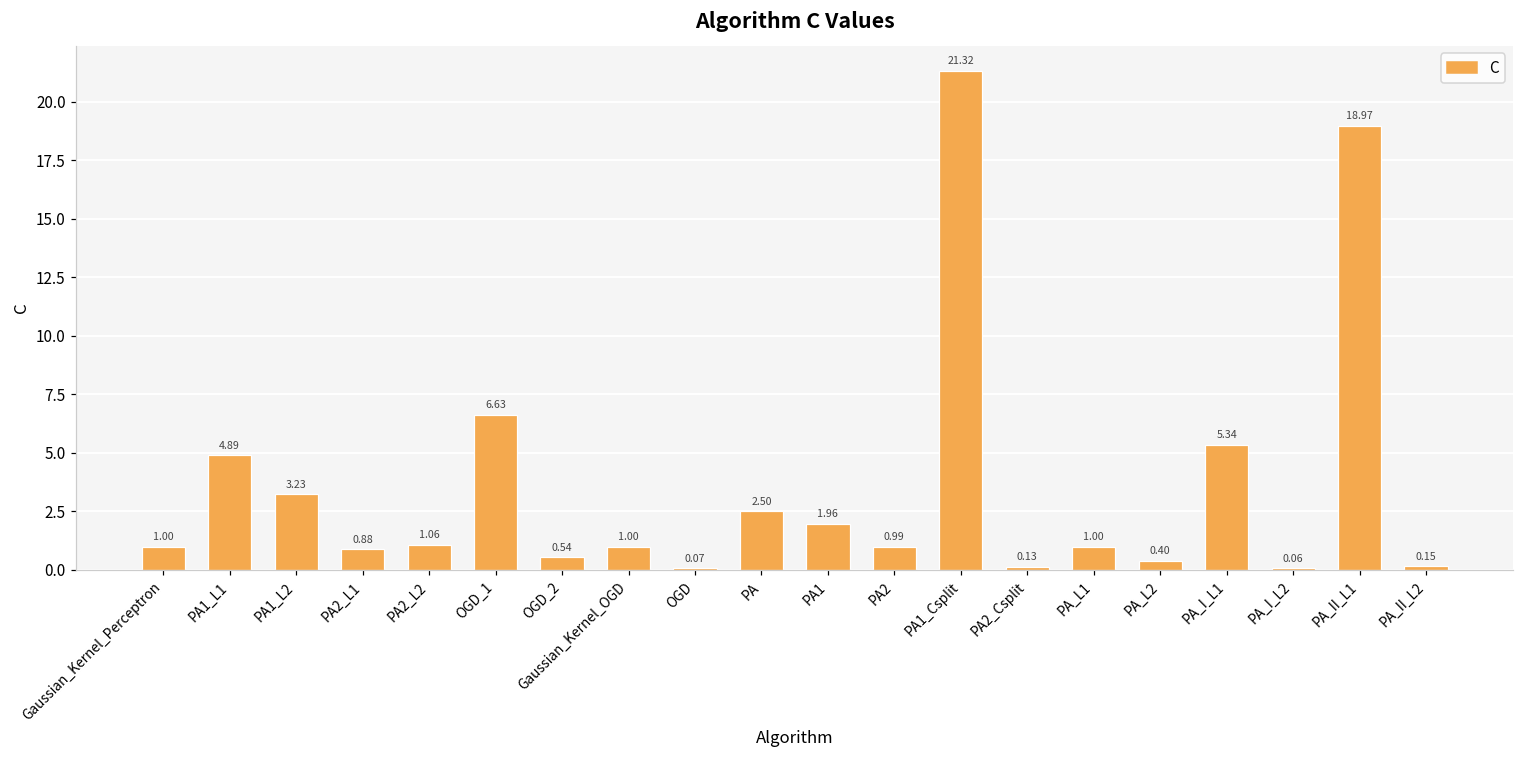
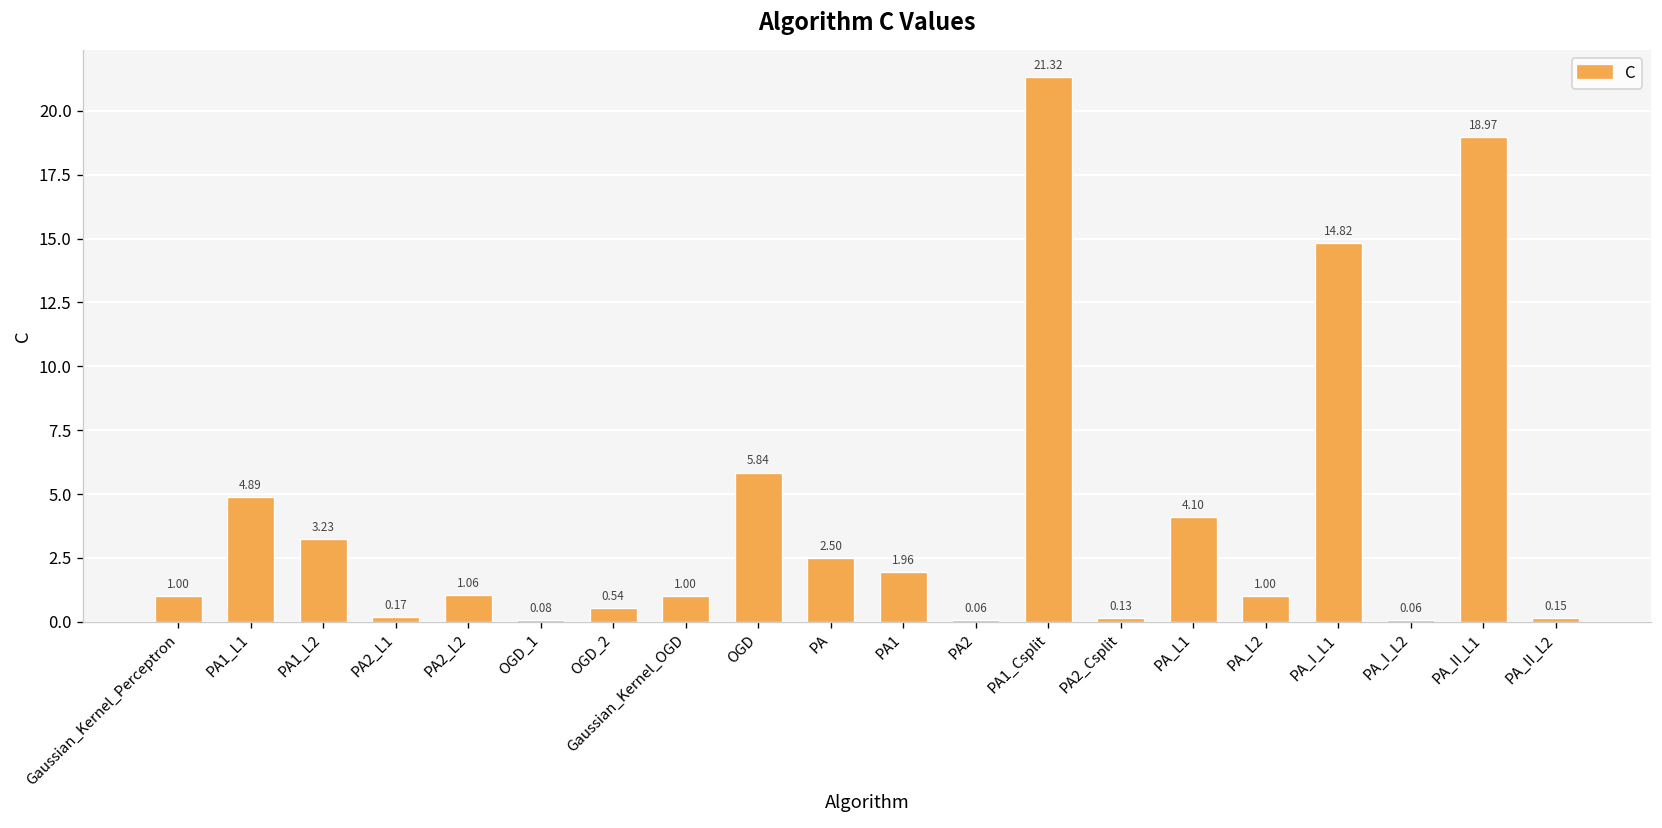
PA2_L1: 0.88 -> 0.17
OGD_1: 6.63 -> 0.08
OGD: 0.07 -> 5.84
PA2: 0.99 -> 0.06
PA_L1: 1.00 -> 4.10
PA_L2: 0.40 -> 1.00
PA_I_L1: 5.34 -> 14.82
